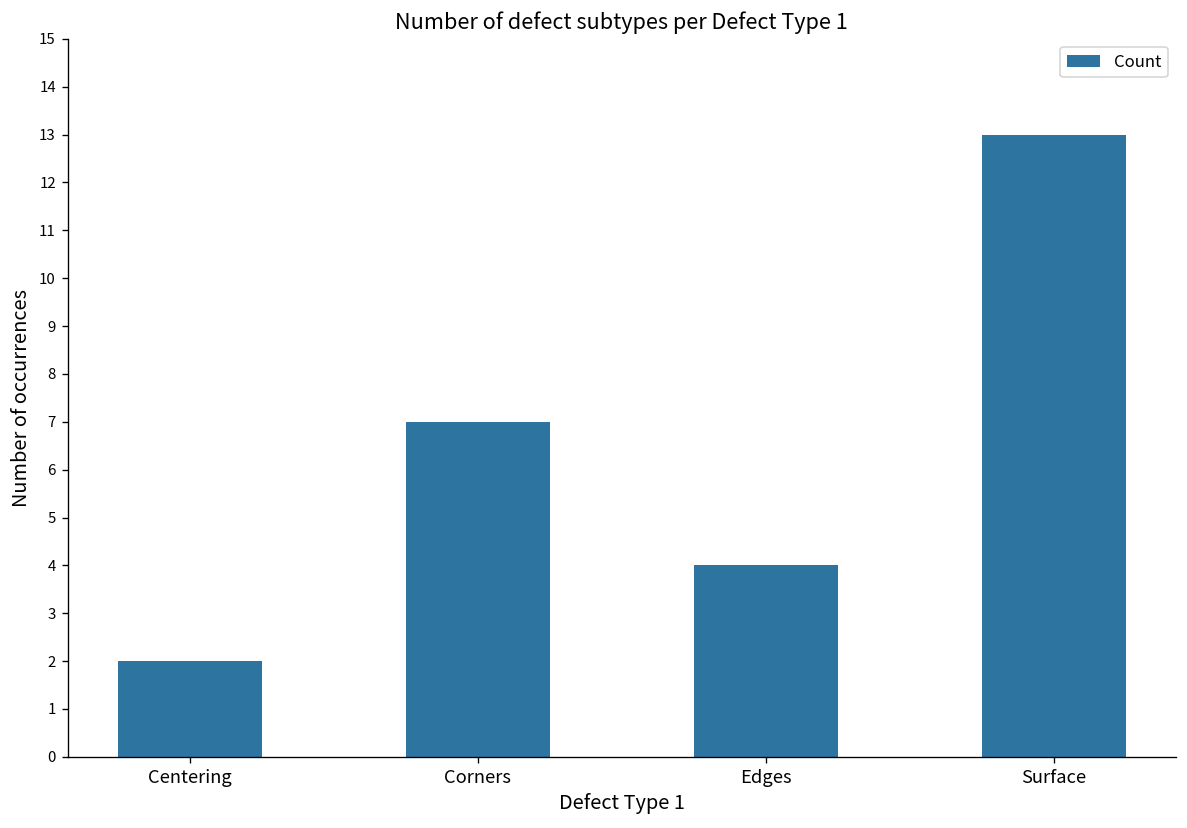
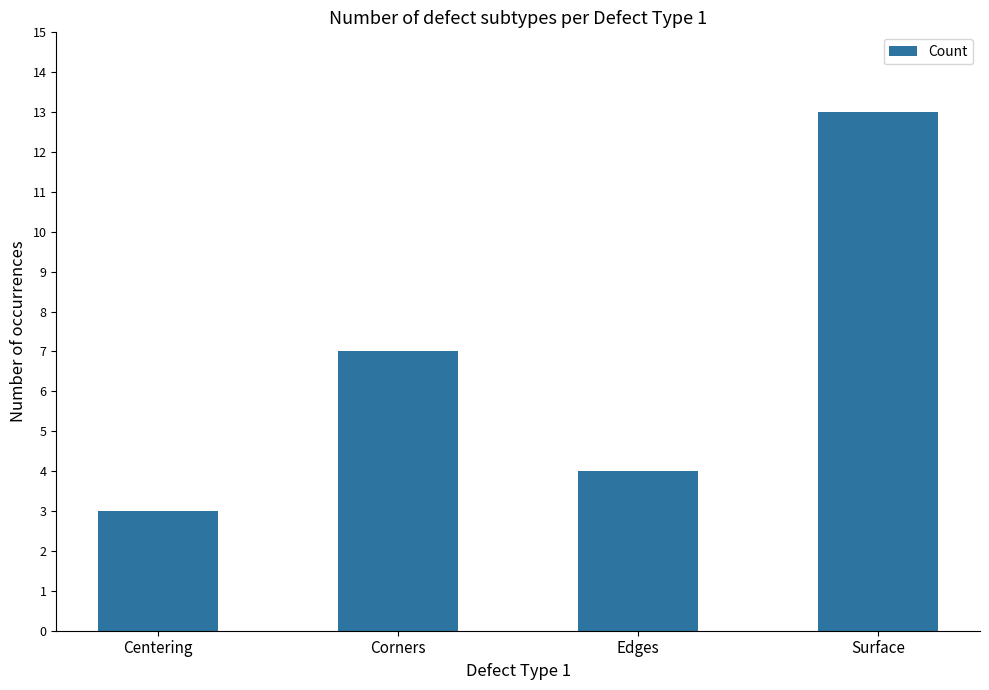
Centering: 2 -> 3
